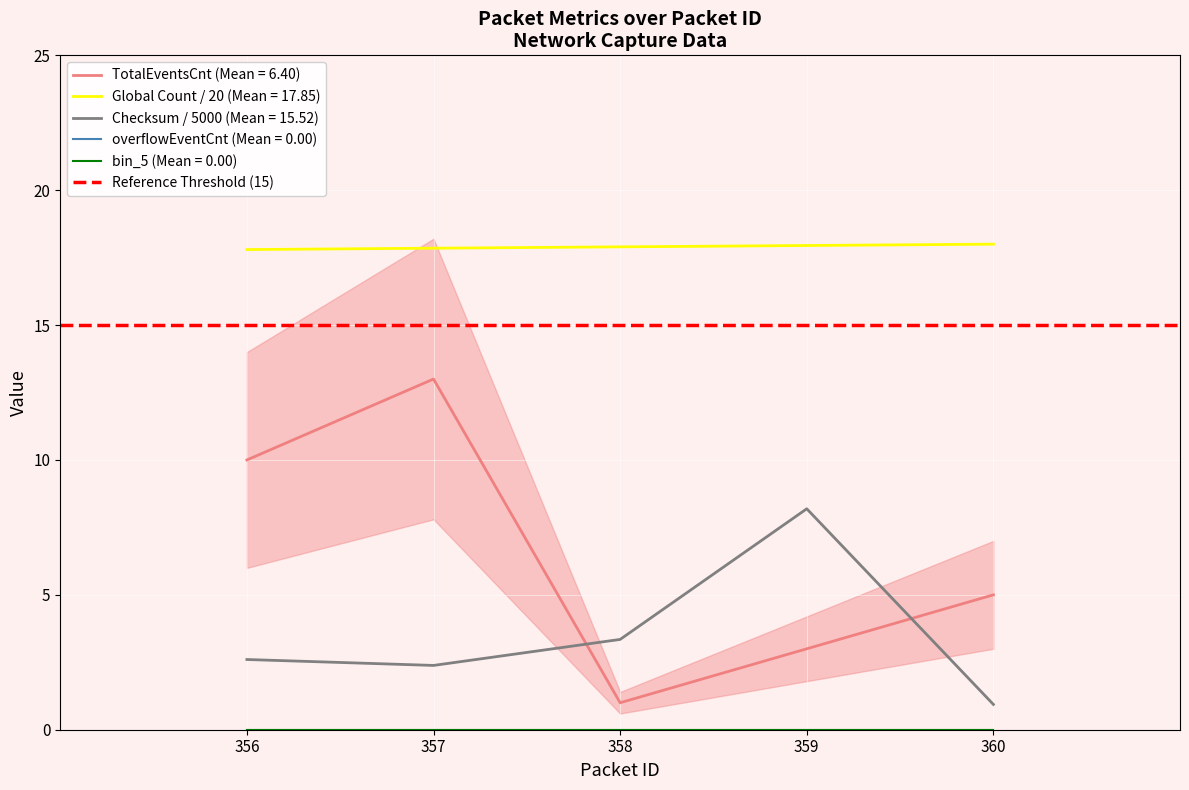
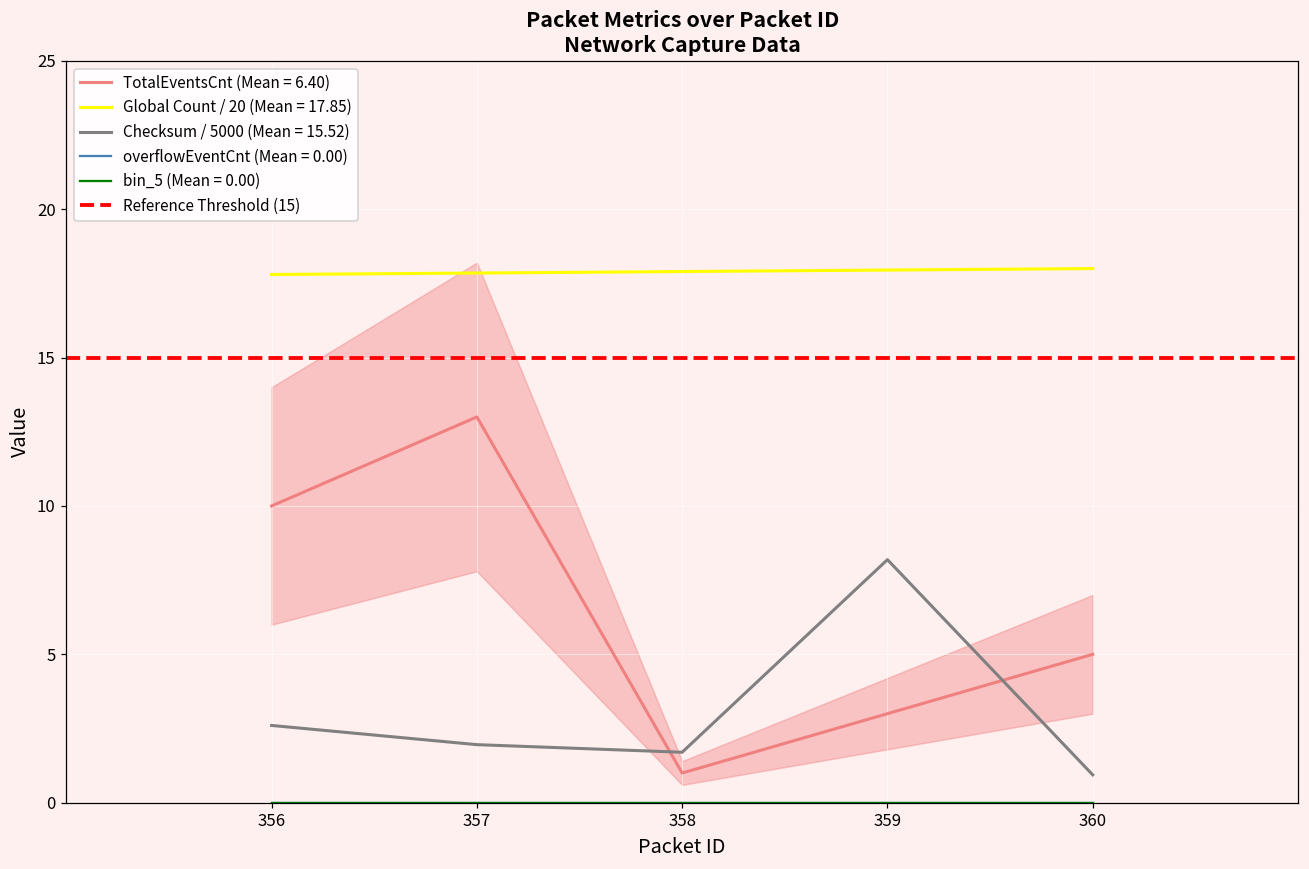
Checksum / 5000 (Mean = 15.52), 357: 2.4 -> 2.0
Checksum / 5000 (Mean = 15.52), 358: 3.3 -> 1.7
